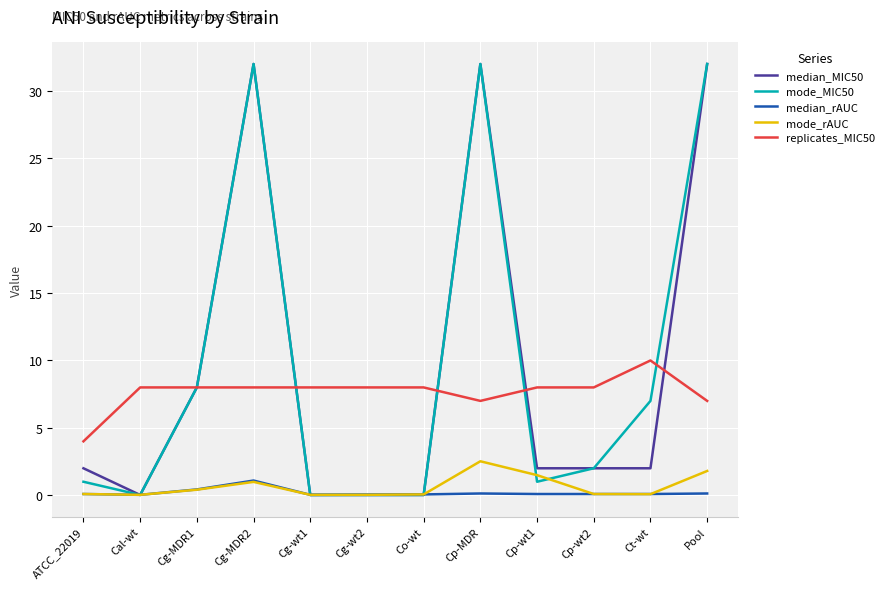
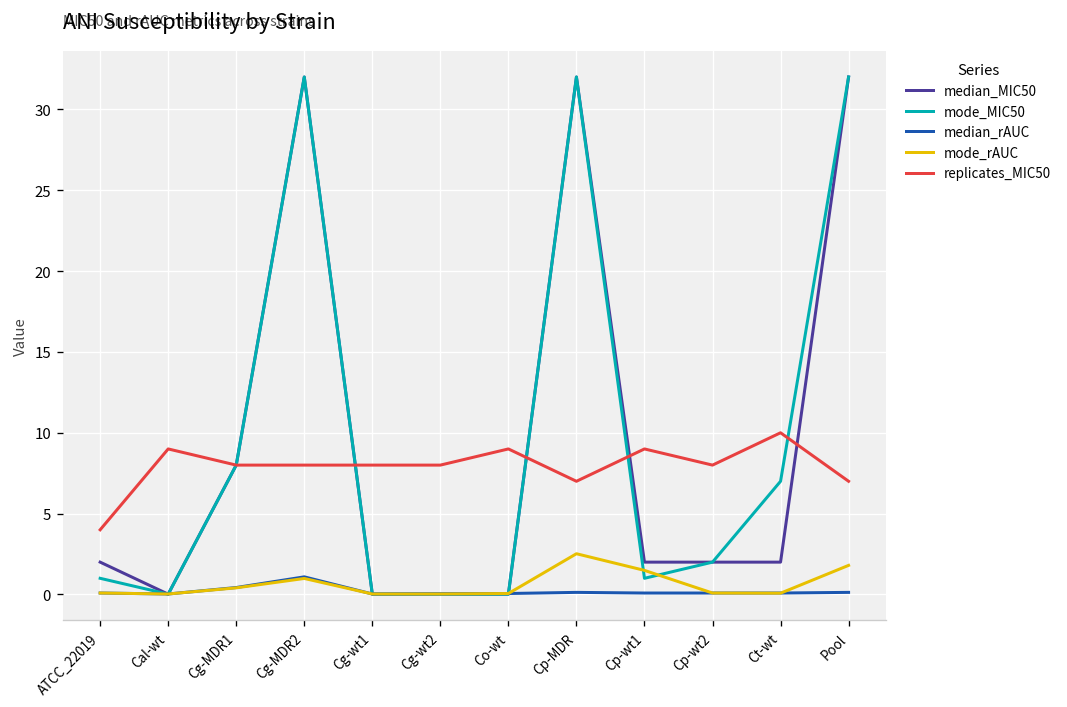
replicates_MIC50, Cal-wt: 8 -> 9
replicates_MIC50, Co-wt: 8 -> 9
replicates_MIC50, Cp-wt1: 8 -> 9
